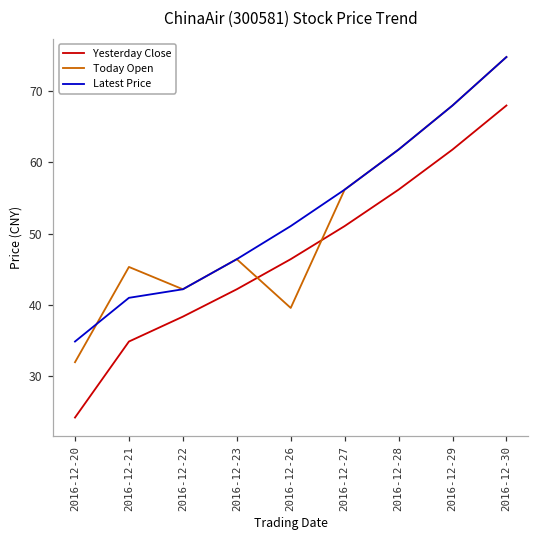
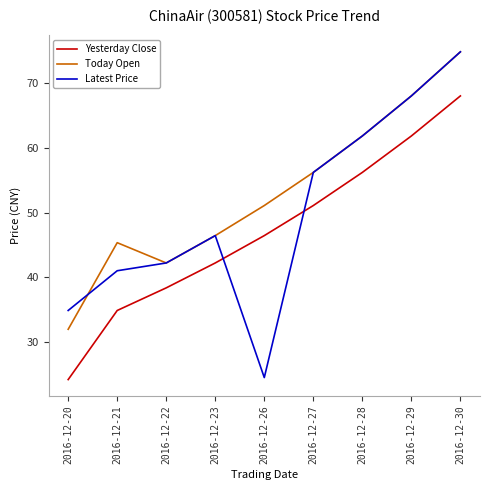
Today Open, 2016-12-26: 40 -> 51
Latest Price, 2016-12-26: 51 -> 25
